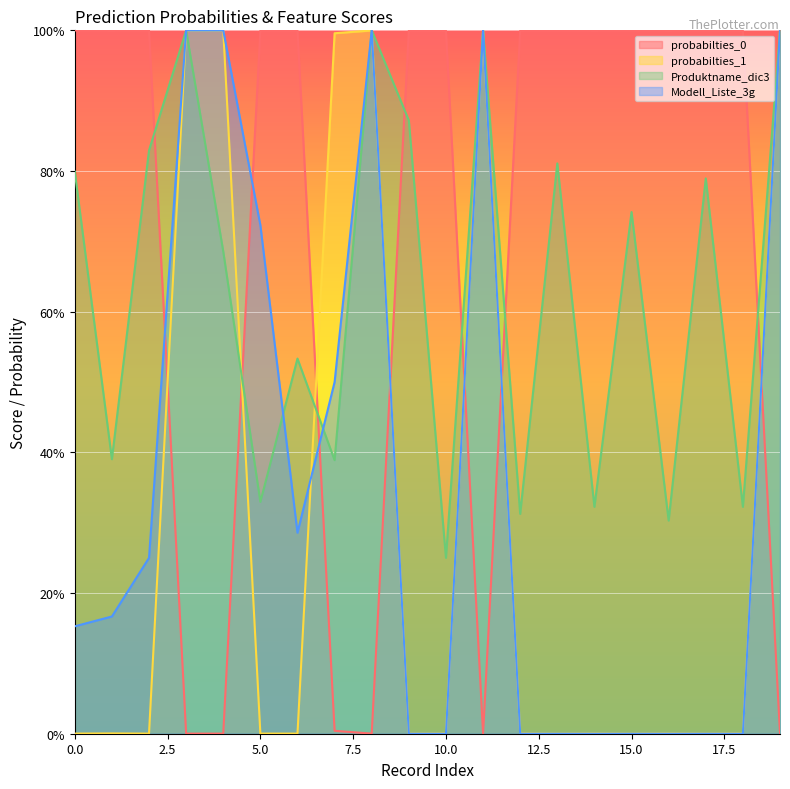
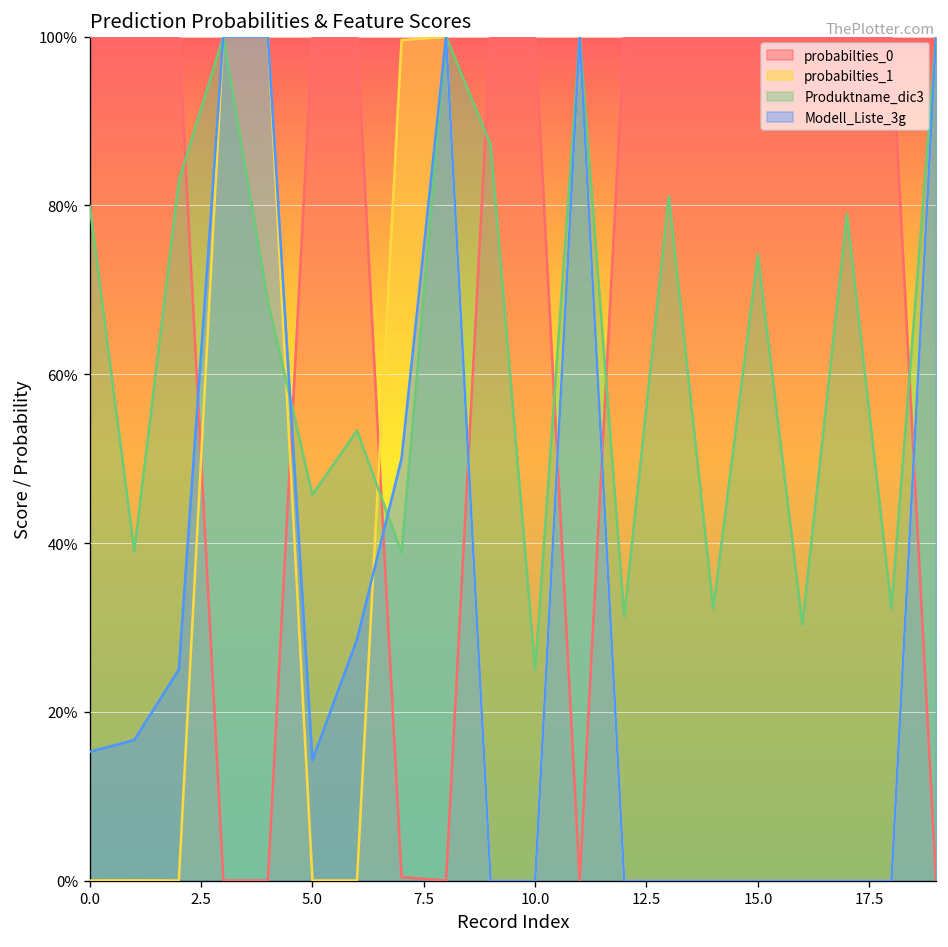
Produktname_dic3, 5.0: 33% -> 46%
Modell_Liste_3g, 5.0: 72% -> 14%
